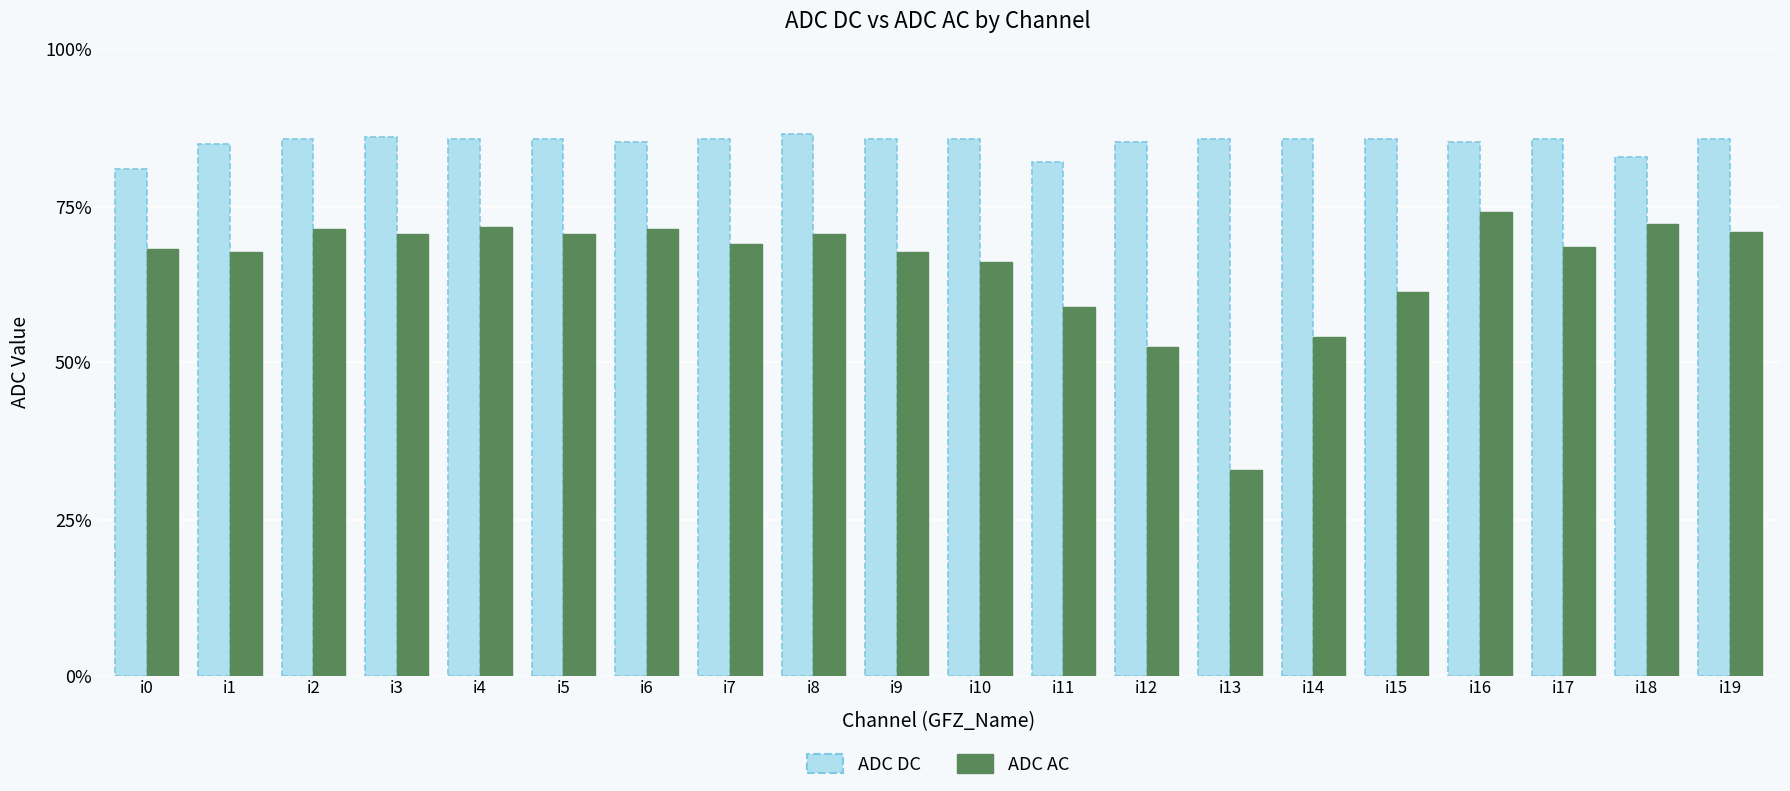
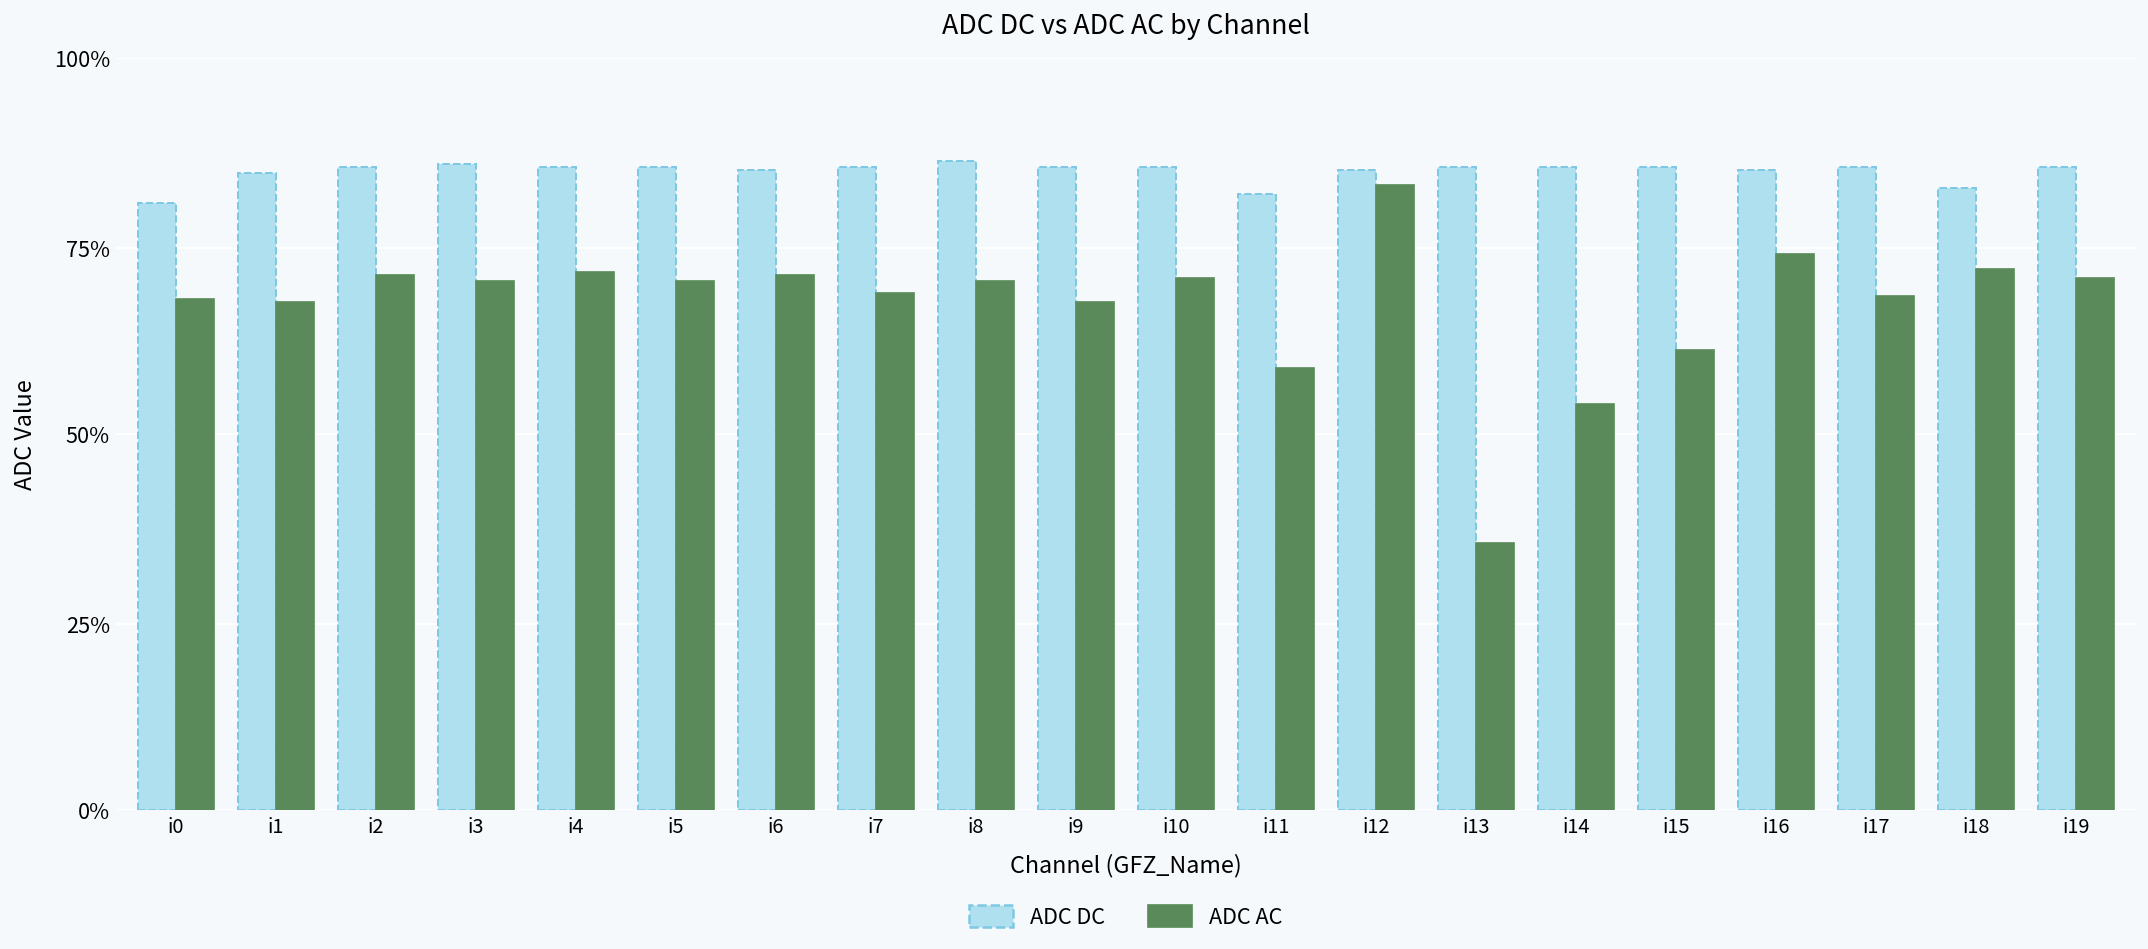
ADC AC, i10: 66% -> 71%
ADC AC, i12: 52% -> 83%
ADC AC, i13: 33% -> 36%
